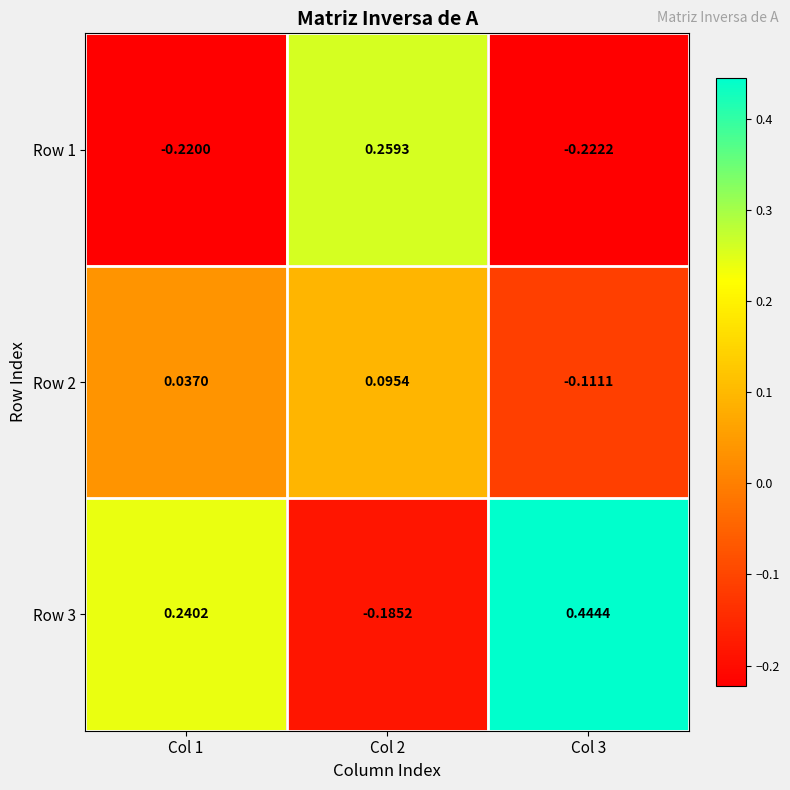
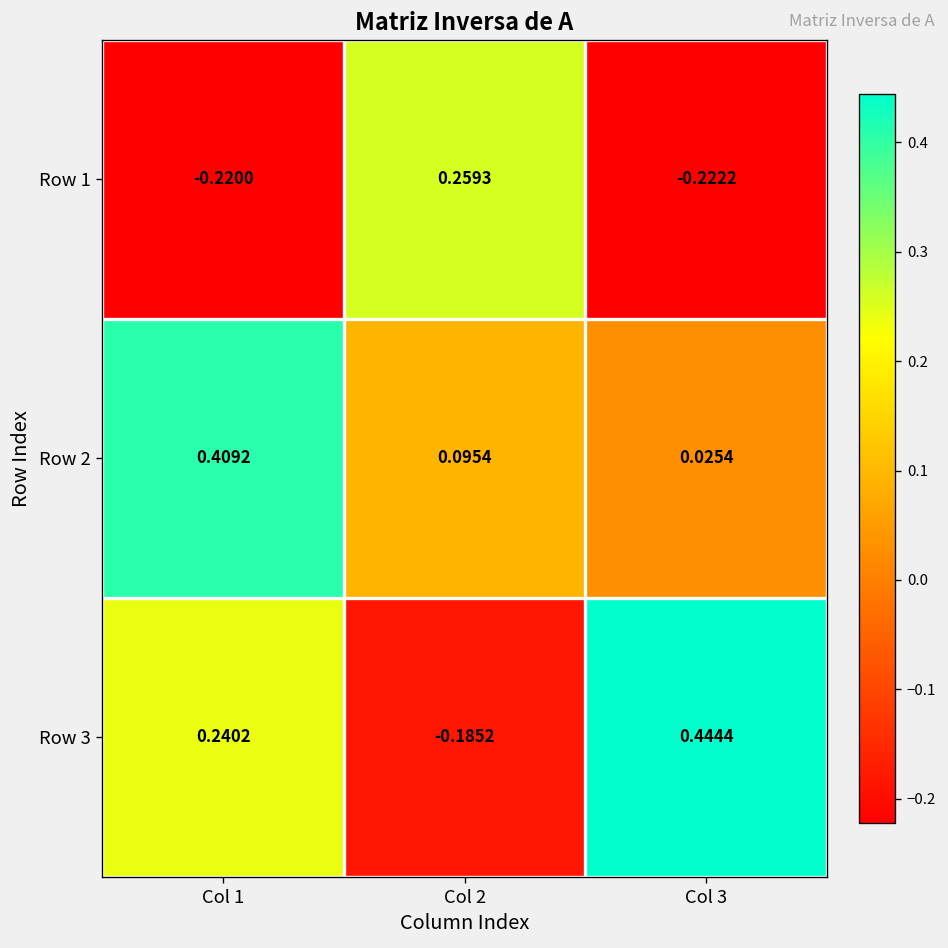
Row 2, Col 1: 0.0370 -> 0.4092
Row 2, Col 3: -0.1111 -> 0.0254
